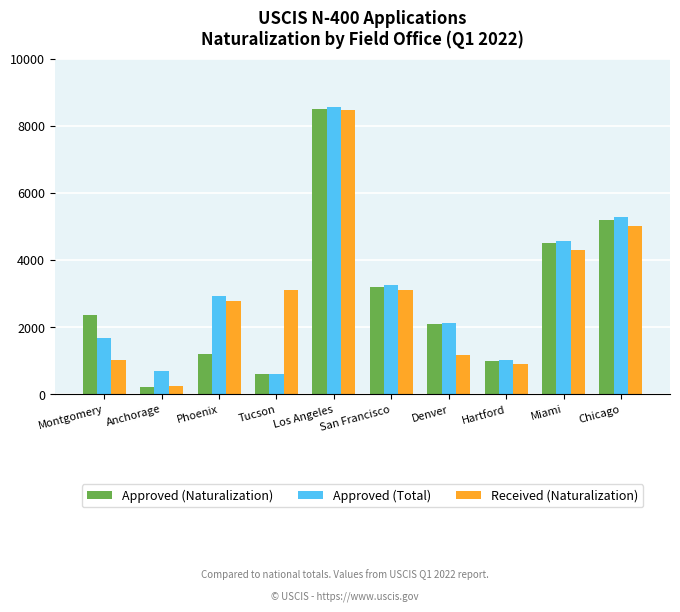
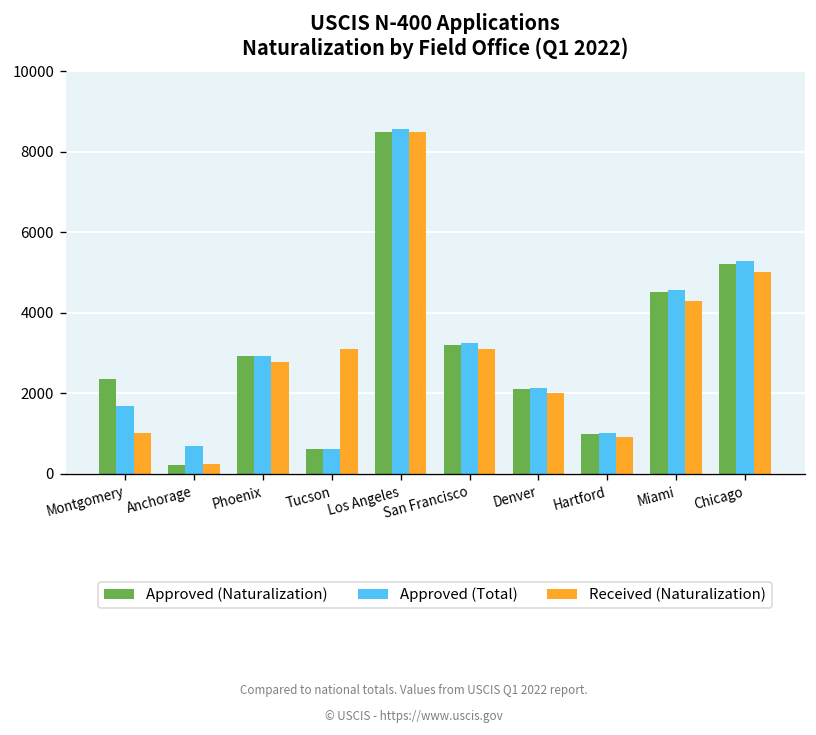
Approved (Naturalization), Phoenix: 1200 -> 2900
Received (Naturalization), Denver: 1200 -> 2000
